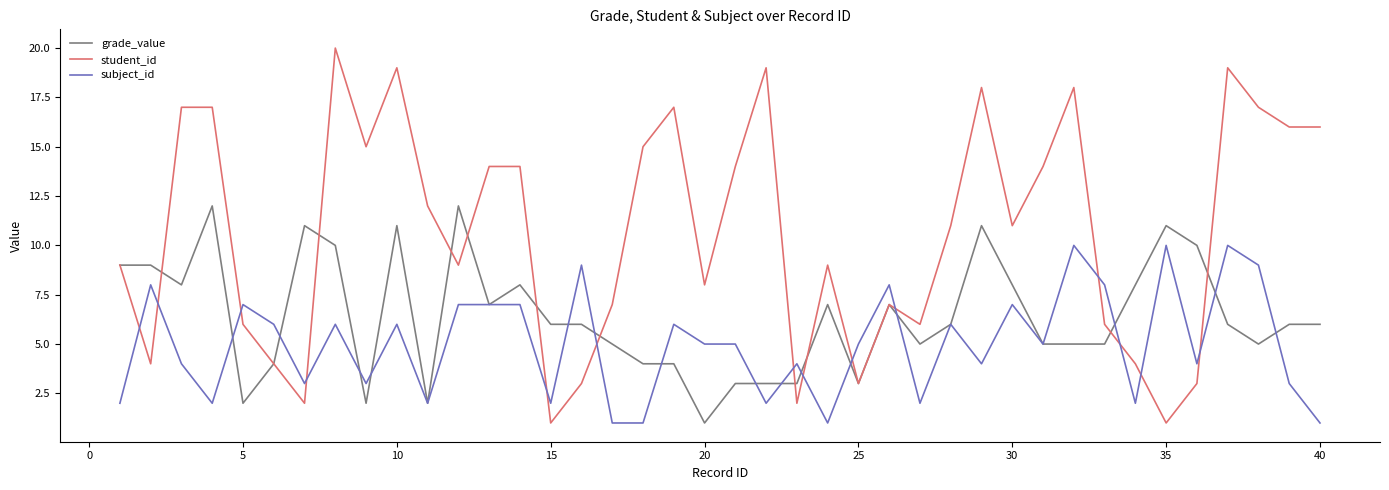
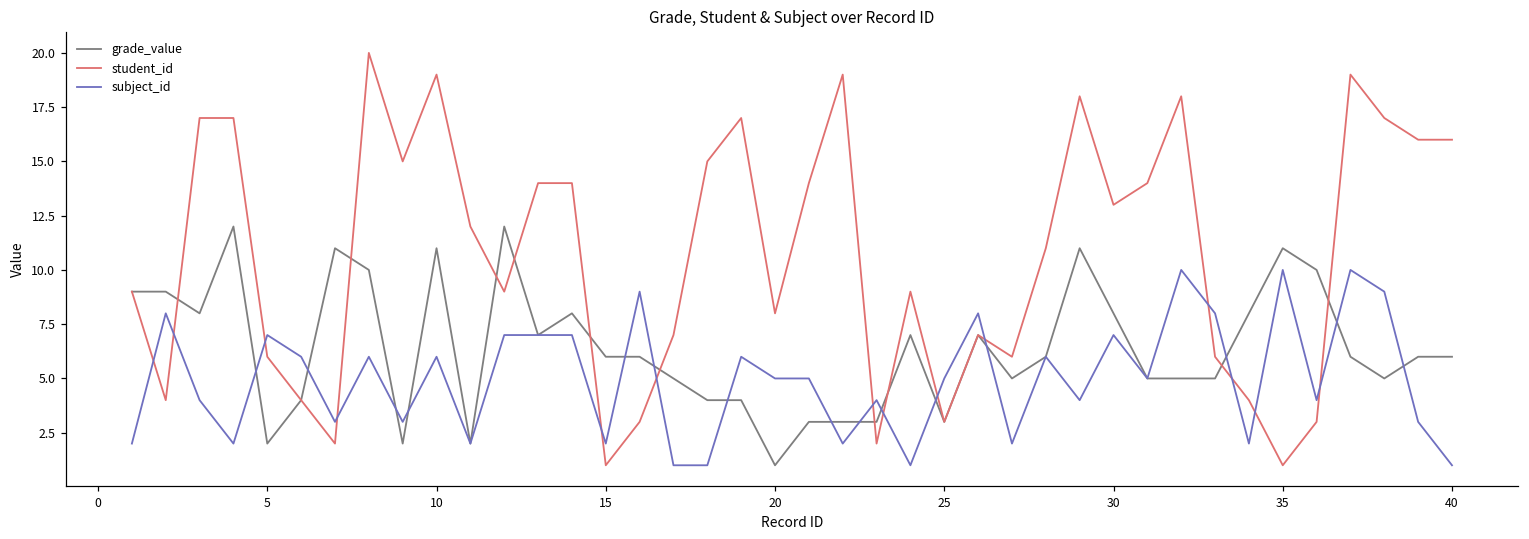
student_id, 30: 11 -> 13
